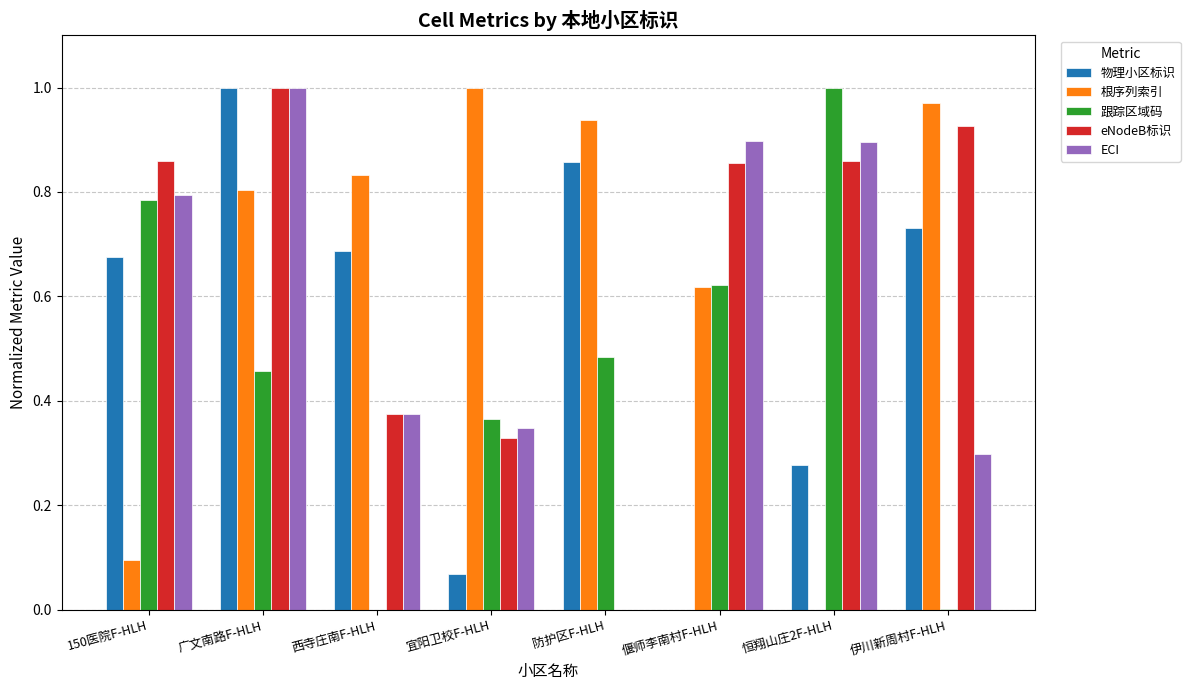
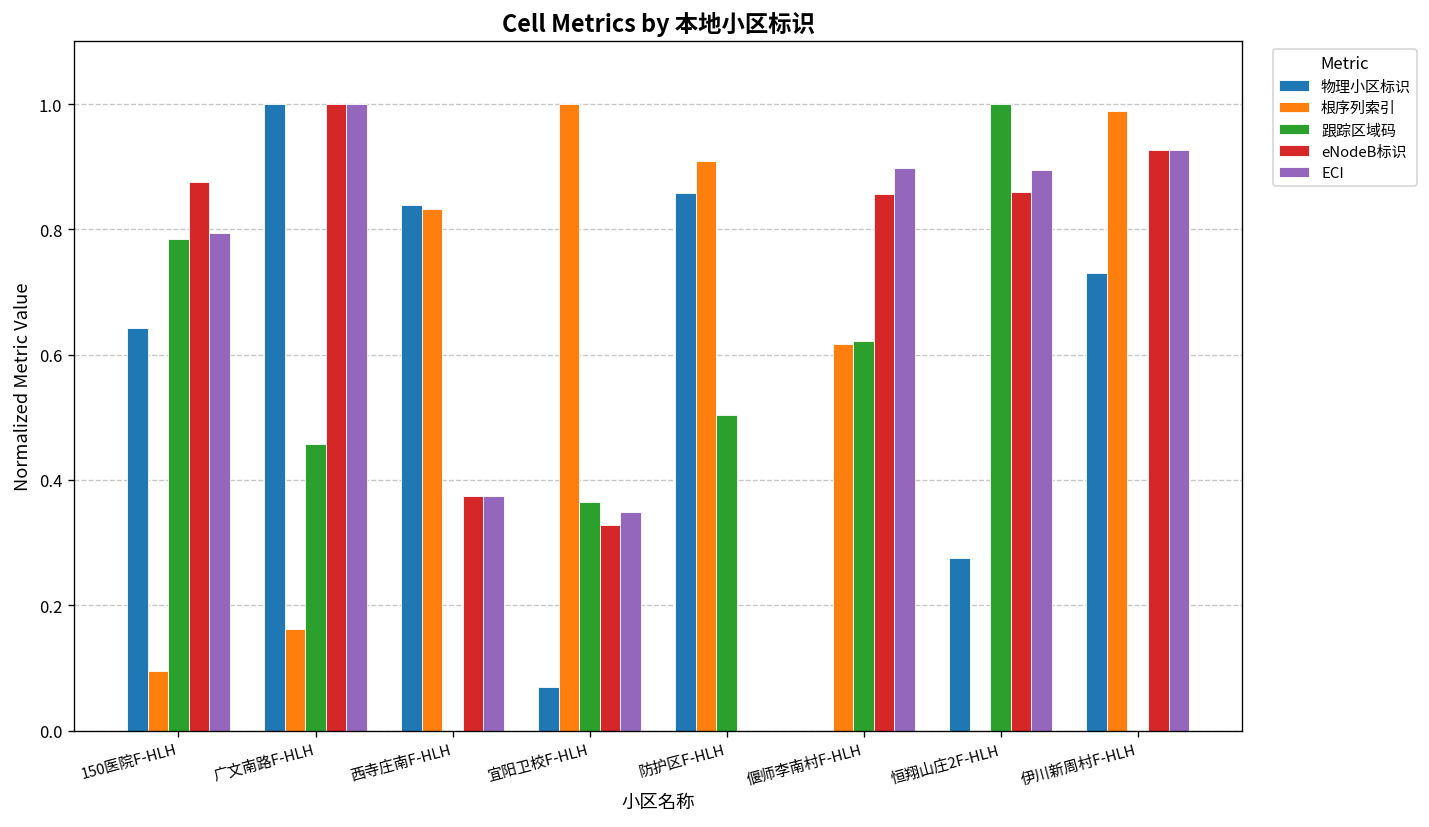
物理小区标识, 150医院F-HLH: 0.68 -> 0.64
eNodeB标识, 150医院F-HLH: 0.86 -> 0.88
根序列索引, 广文南路F-HLH: 0.80 -> 0.16
物理小区标识, 西寺庄南F-HLH: 0.69 -> 0.84
根序列索引, 防护区F-HLH: 0.94 -> 0.91
跟踪区域码, 防护区F-HLH: 0.48 -> 0.50
根序列索引, 伊川新周村F-HLH: 0.97 -> 0.99
ECI, 伊川新周村F-HLH: 0.30 -> 0.93
